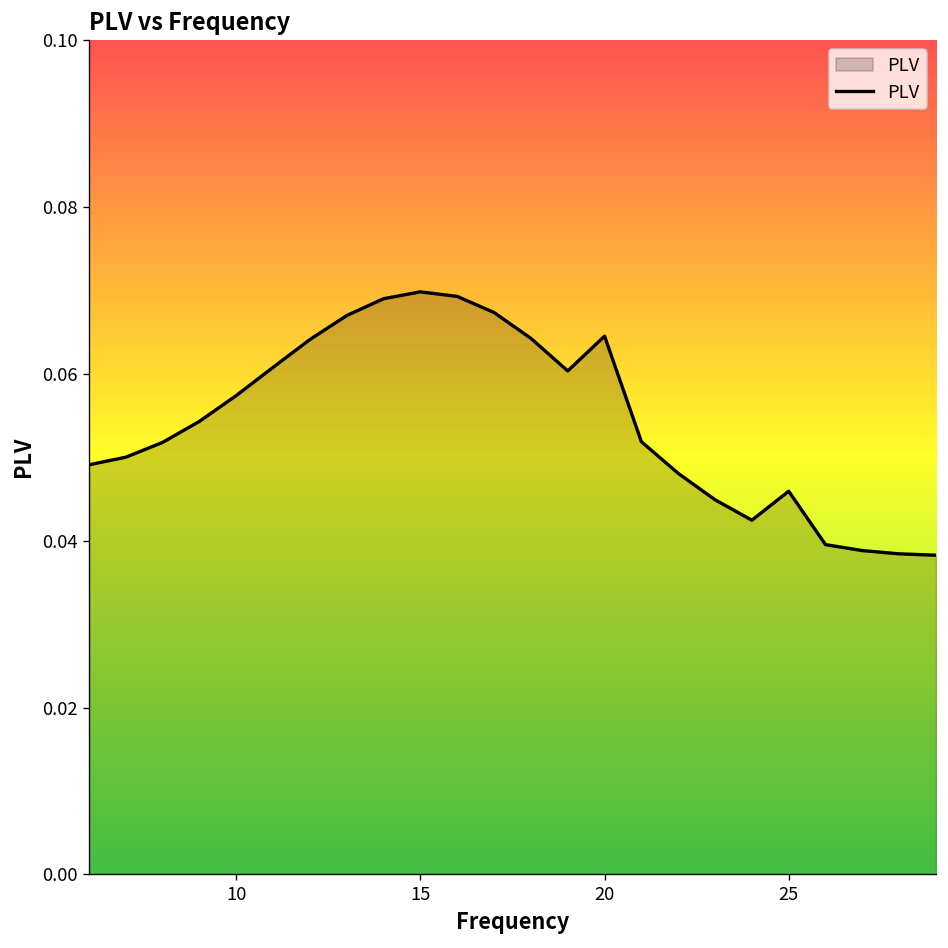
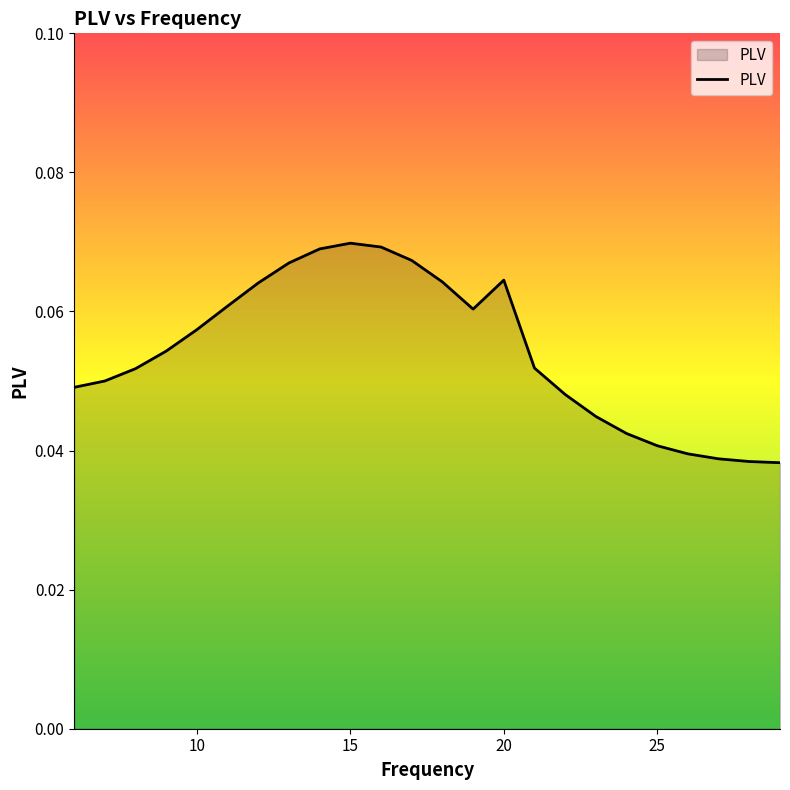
25: 0.046 -> 0.041
